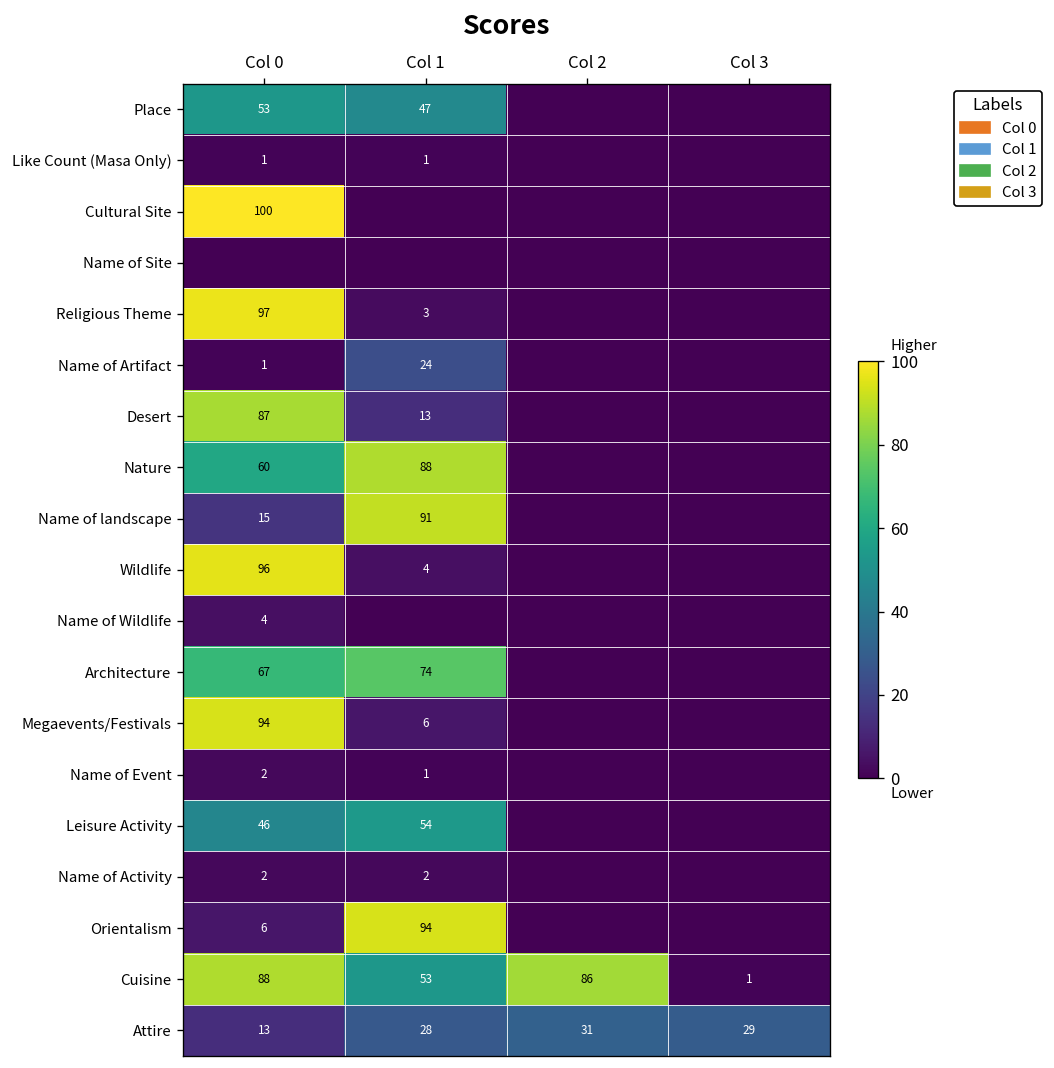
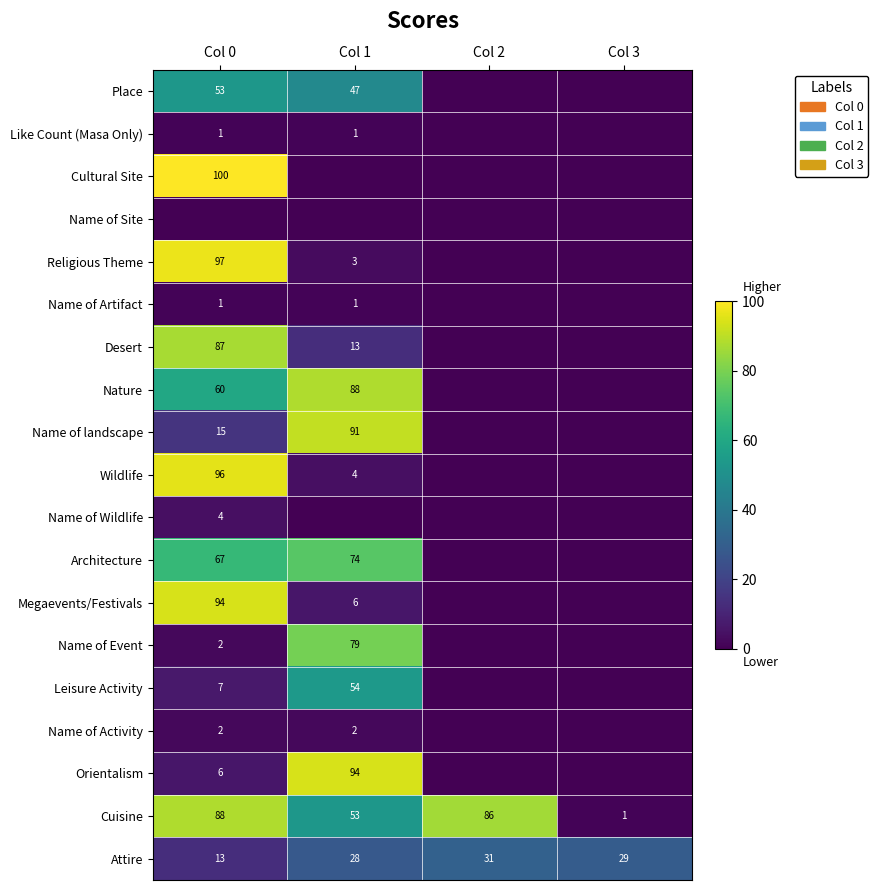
Name of Artifact, Col 1: 24 -> 1
Name of Event, Col 1: 1 -> 79
Leisure Activity, Col 0: 46 -> 7
